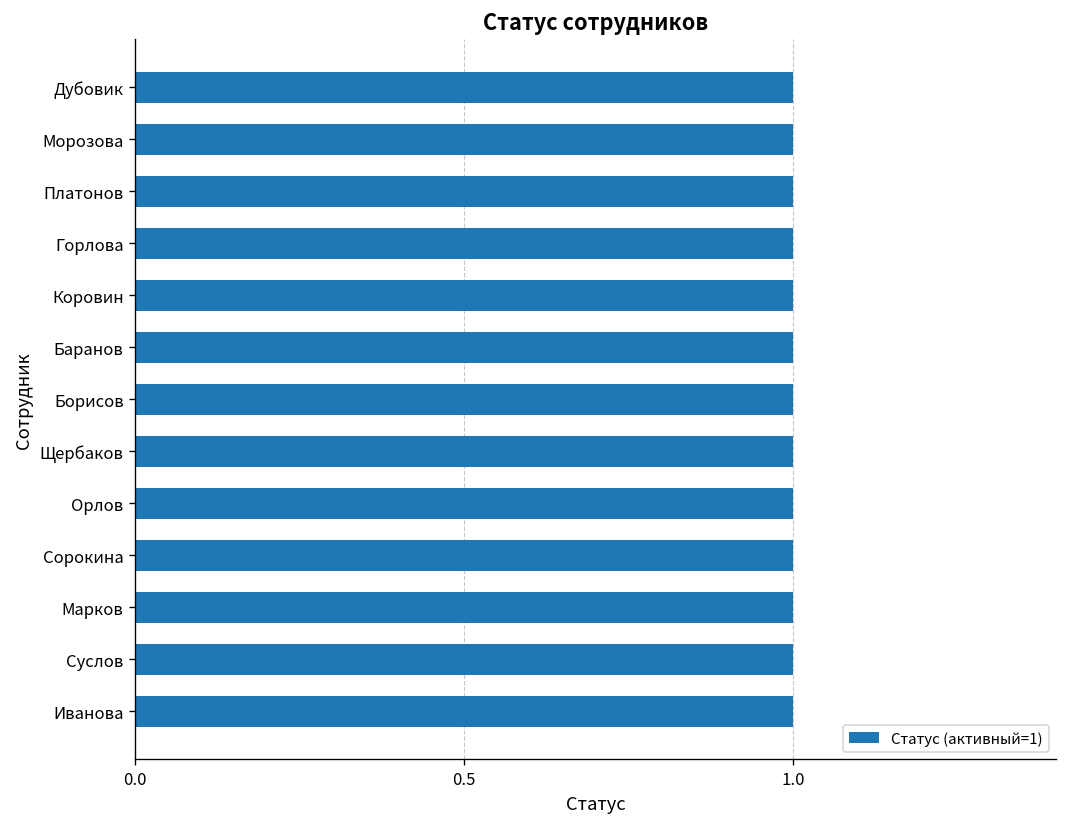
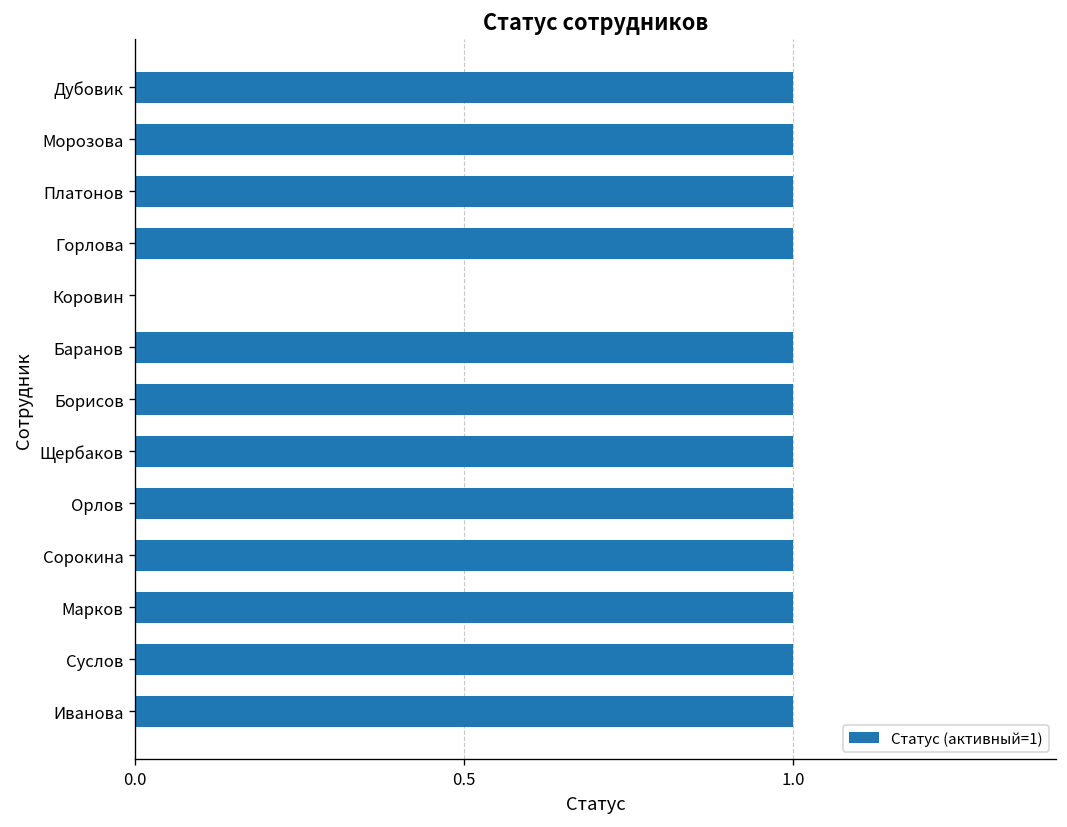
Коровин: 1 -> 0
